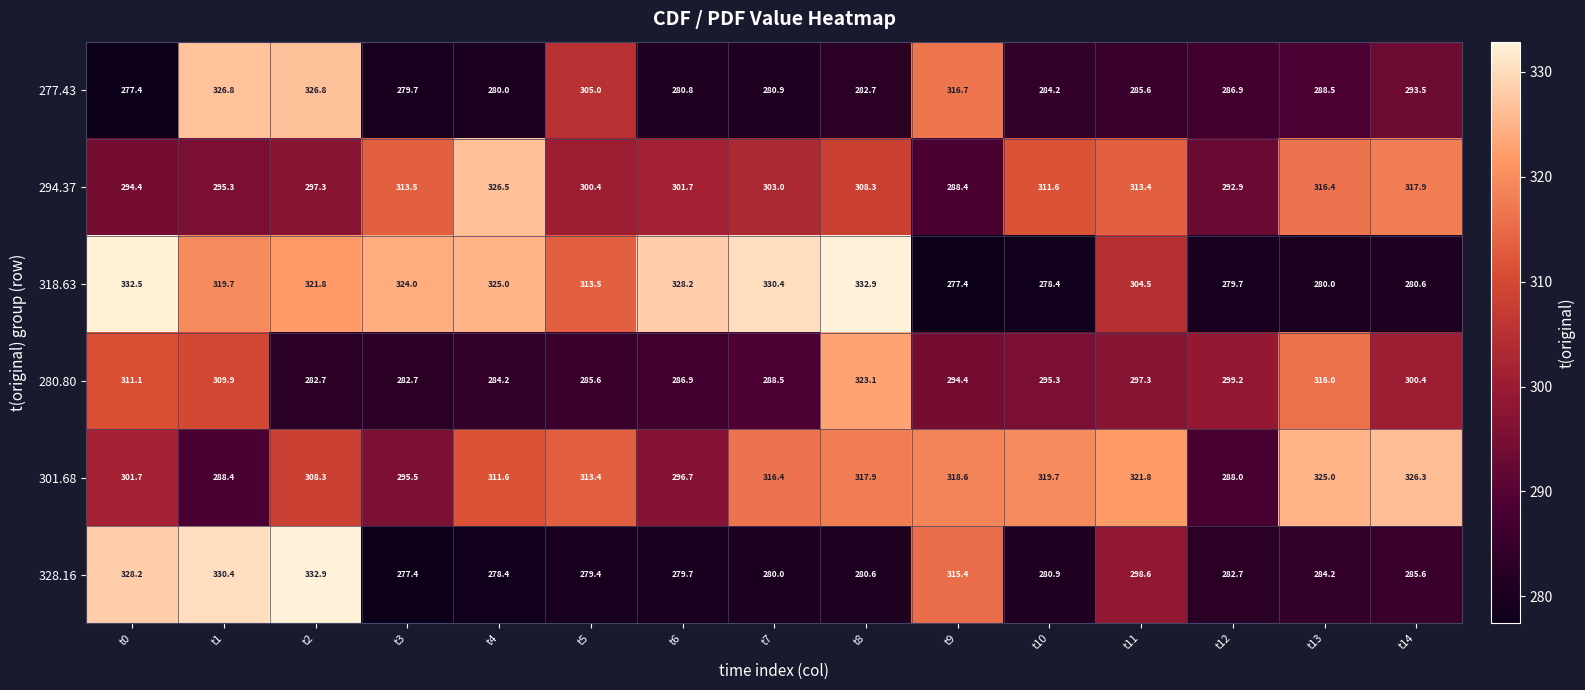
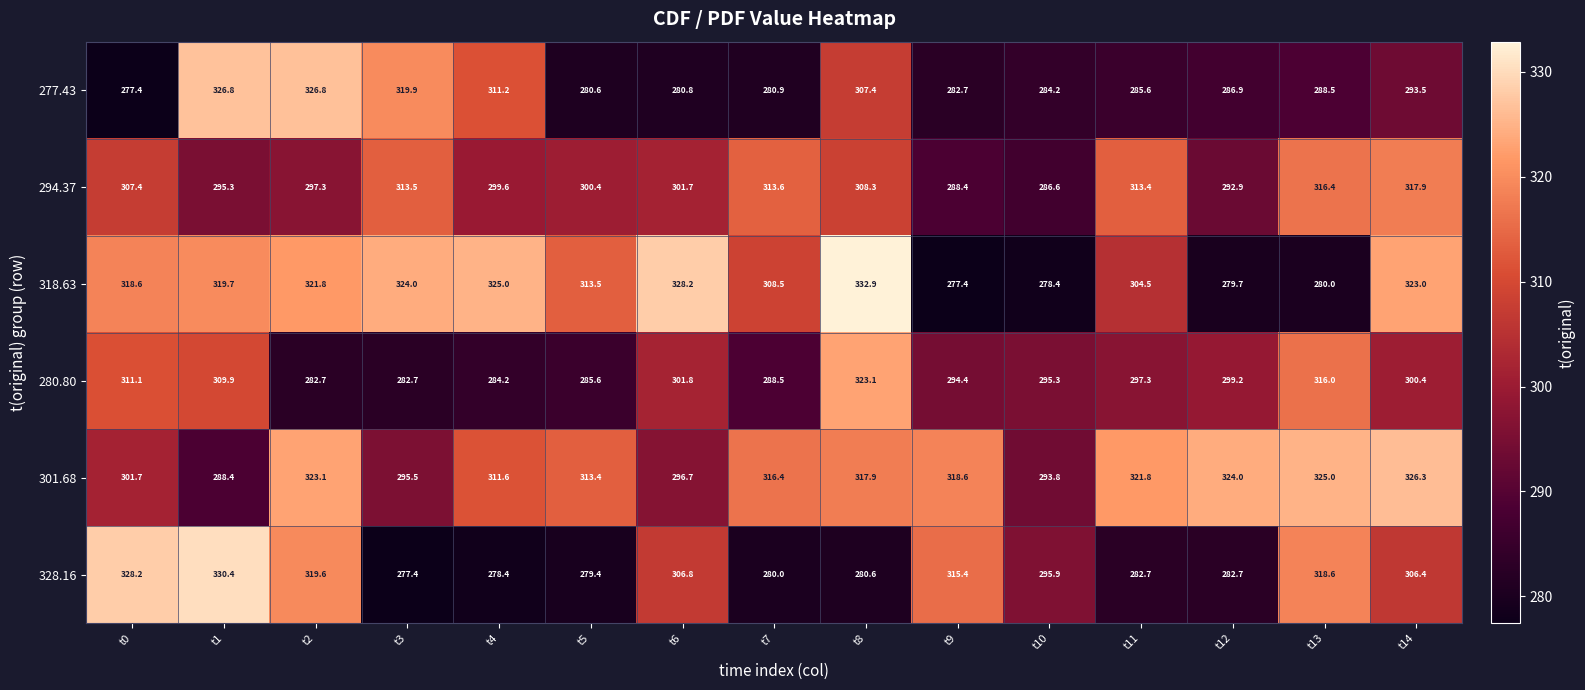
277.43, t3: 279.7 -> 319.9
277.43, t4: 280.0 -> 311.2
277.43, t5: 305.0 -> 280.6
277.43, t8: 282.7 -> 307.4
277.43, t9: 316.7 -> 282.7
294.37, t0: 294.4 -> 307.4
294.37, t4: 326.5 -> 299.6
294.37, t7: 303.0 -> 313.6
294.37, t10: 311.6 -> 286.6
318.63, t0: 332.5 -> 318.6
318.63, t7: 330.4 -> 308.5
318.63, t14: 280.6 -> 323.0
280.80, t6: 286.9 -> 301.8
301.68, t2: 308.3 -> 323.1
301.68, t10: 319.7 -> 293.8
301.68, t12: 288.0 -> 324.0
328.16, t2: 332.9 -> 319.6
328.16, t6: 279.7 -> 306.8
328.16, t10: 280.9 -> 295.9
328.16, t11: 298.6 -> 282.7
328.16, t13: 284.2 -> 318.6
328.16, t14: 285.6 -> 306.4
